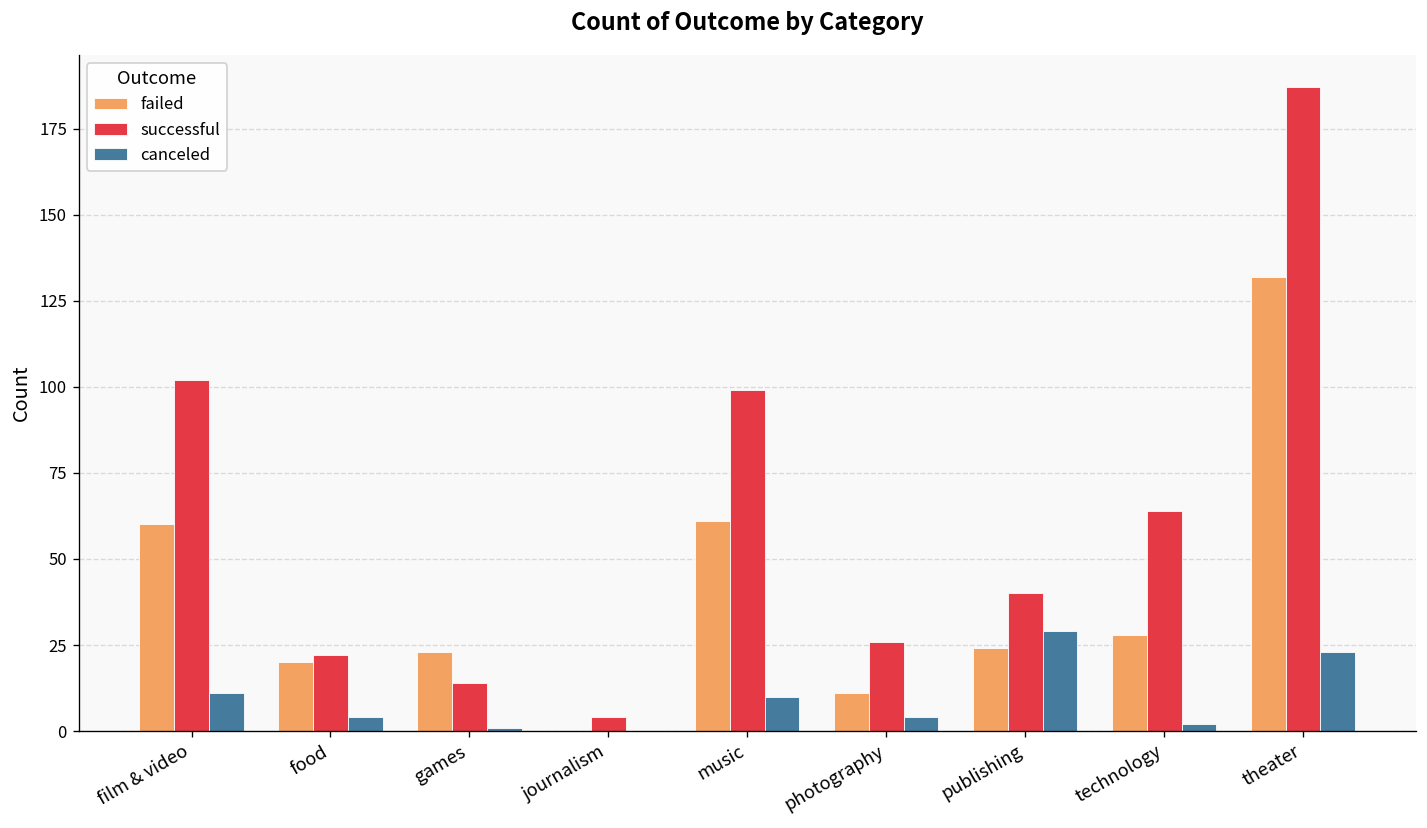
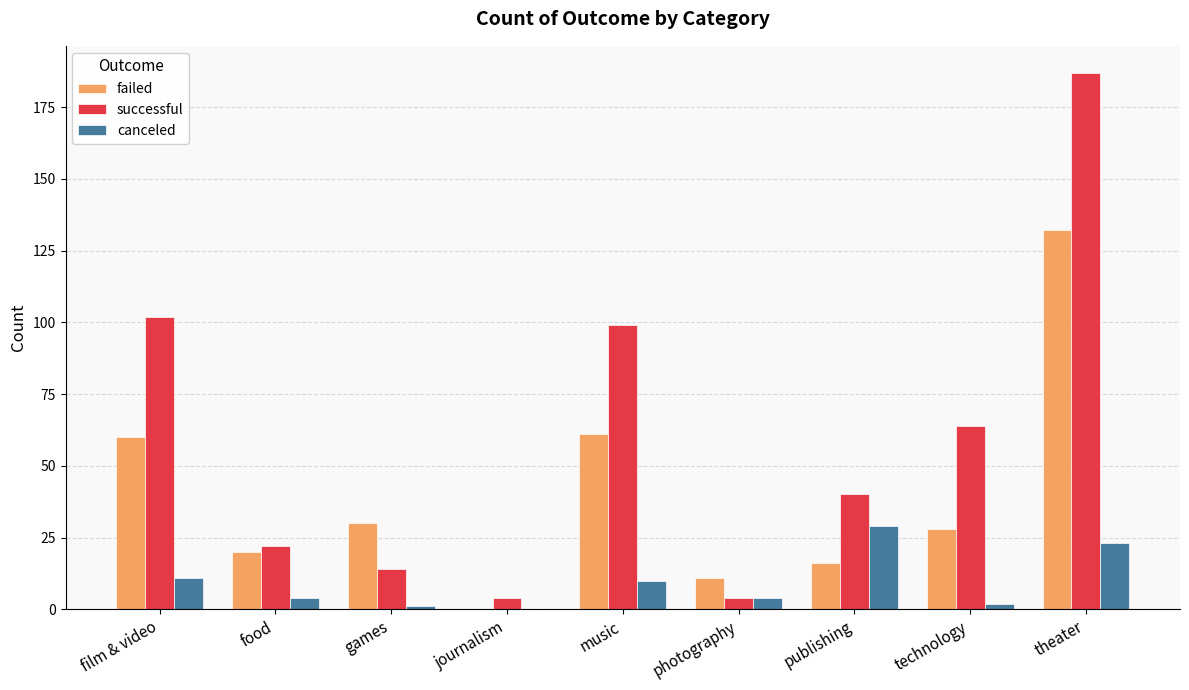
failed, games: 23 -> 30
successful, photography: 26 -> 4
failed, publishing: 24 -> 16
